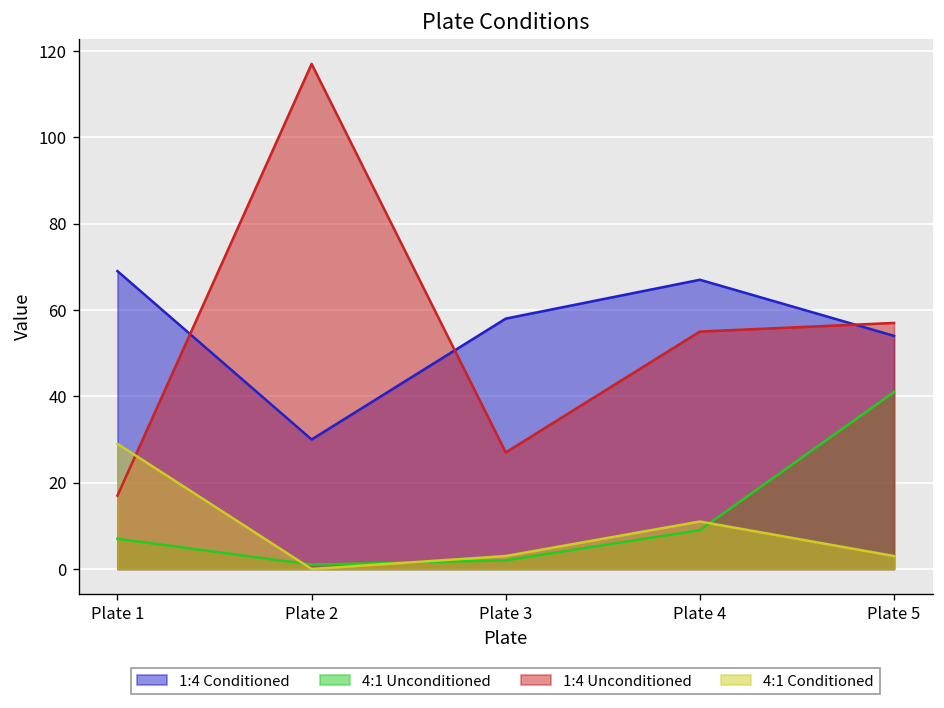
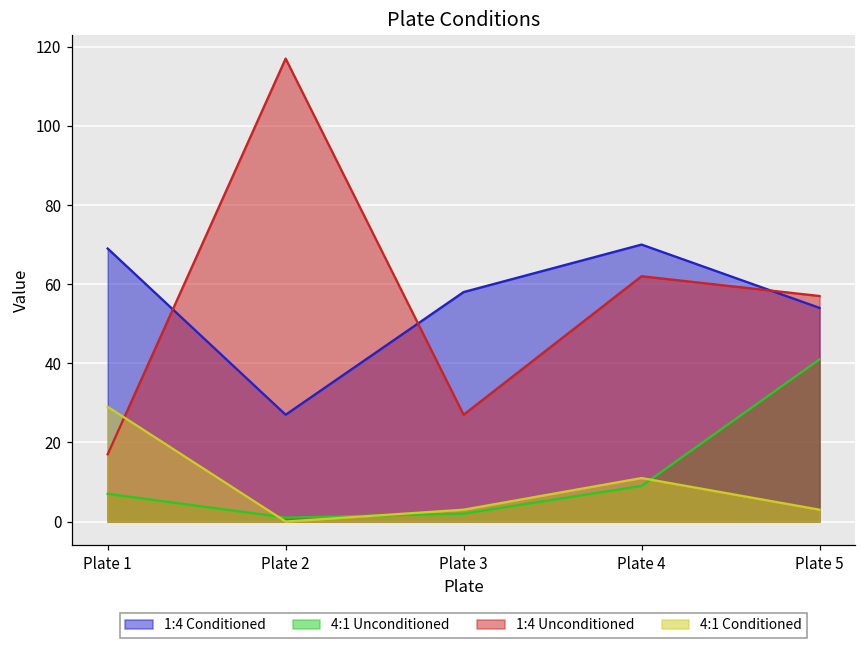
1:4 Conditioned, Plate 2: 30 -> 27
1:4 Conditioned, Plate 4: 67 -> 70
1:4 Unconditioned, Plate 4: 55 -> 62
